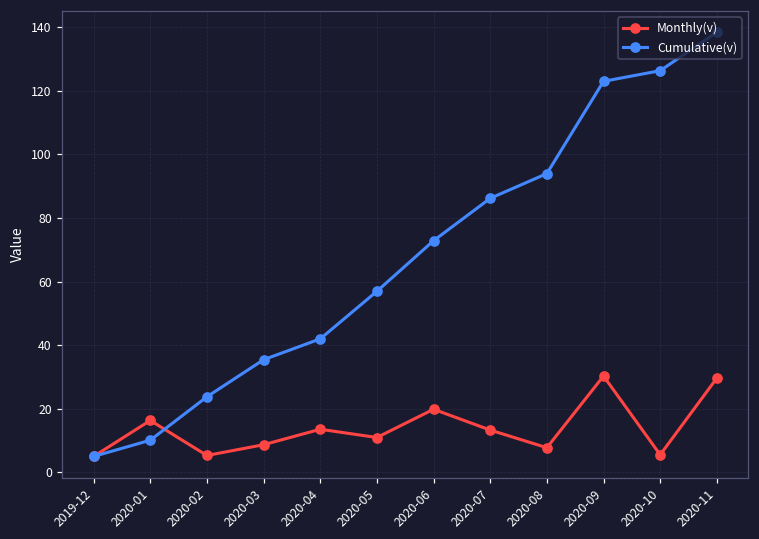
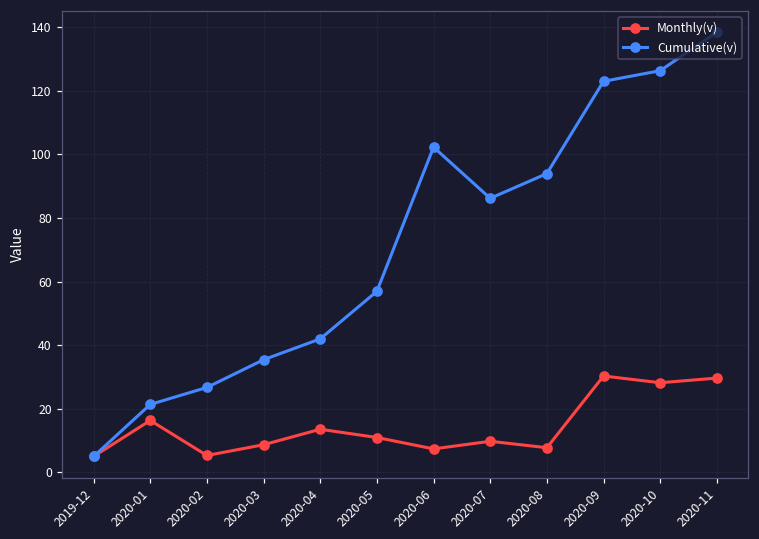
Cumulative(v), 2020-01: 10 -> 21
Cumulative(v), 2020-02: 24 -> 27
Monthly(v), 2020-06: 20 -> 7
Cumulative(v), 2020-06: 73 -> 102
Monthly(v), 2020-07: 13 -> 10
Monthly(v), 2020-10: 6 -> 28
